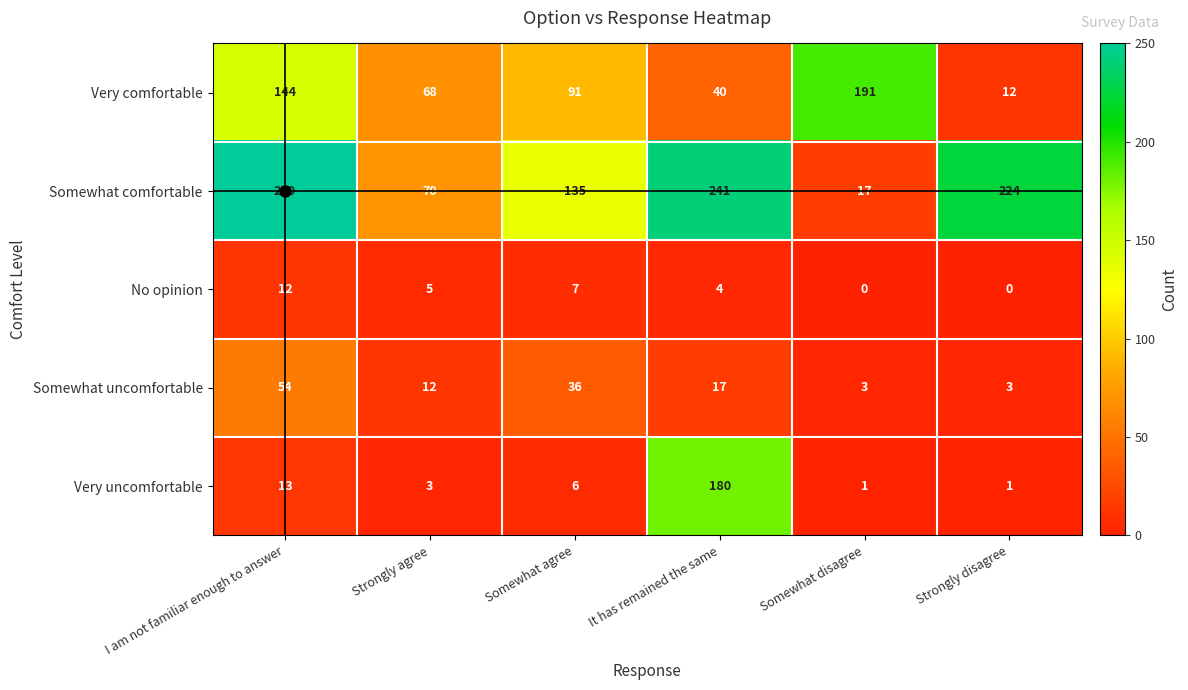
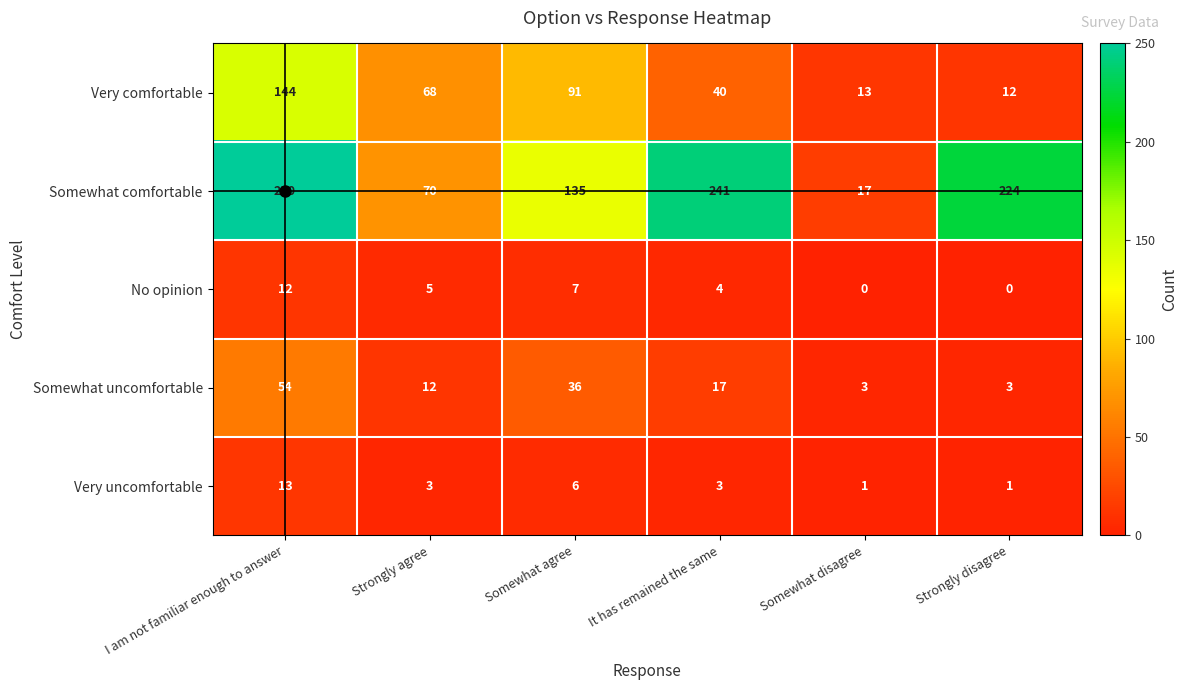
Very comfortable, Somewhat disagree: 191 -> 13
Very uncomfortable, It has remained the same: 180 -> 3
